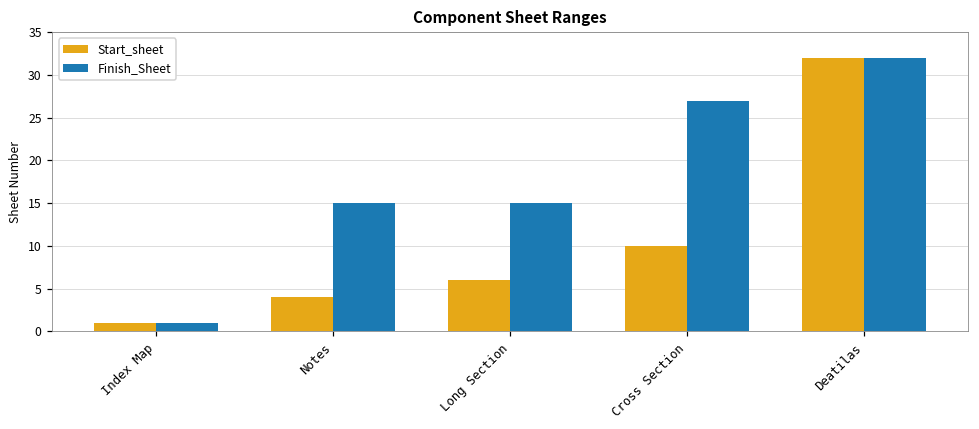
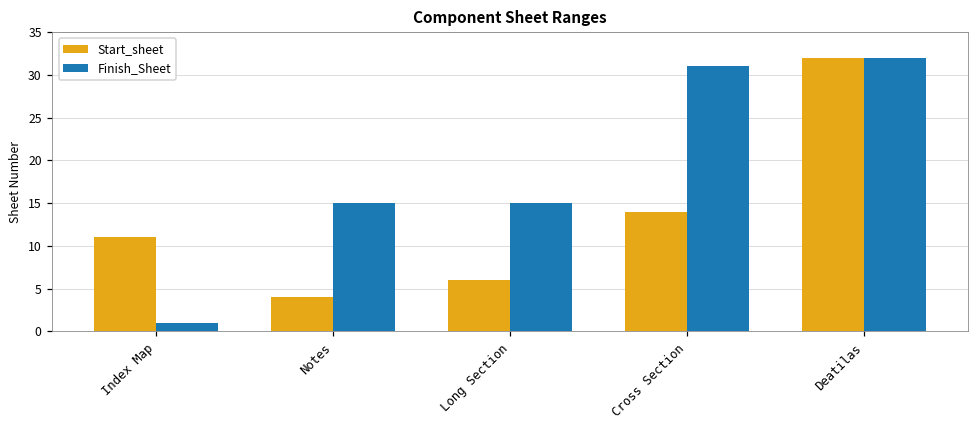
Start_sheet, Index Map: 1 -> 11
Start_sheet, Cross Section: 10 -> 14
Finish_Sheet, Cross Section: 27 -> 31
